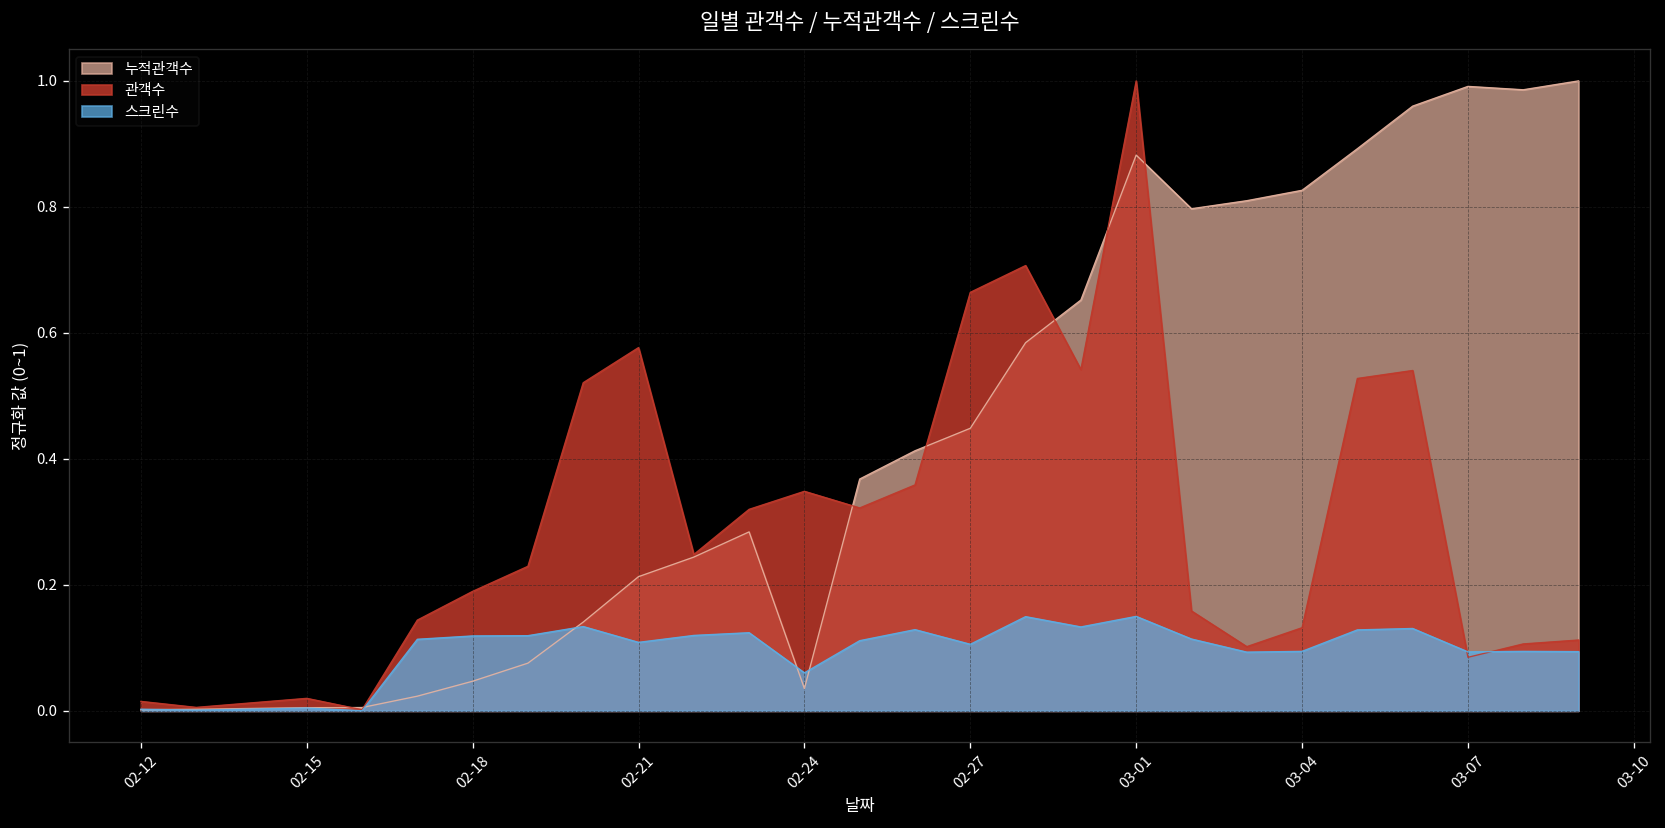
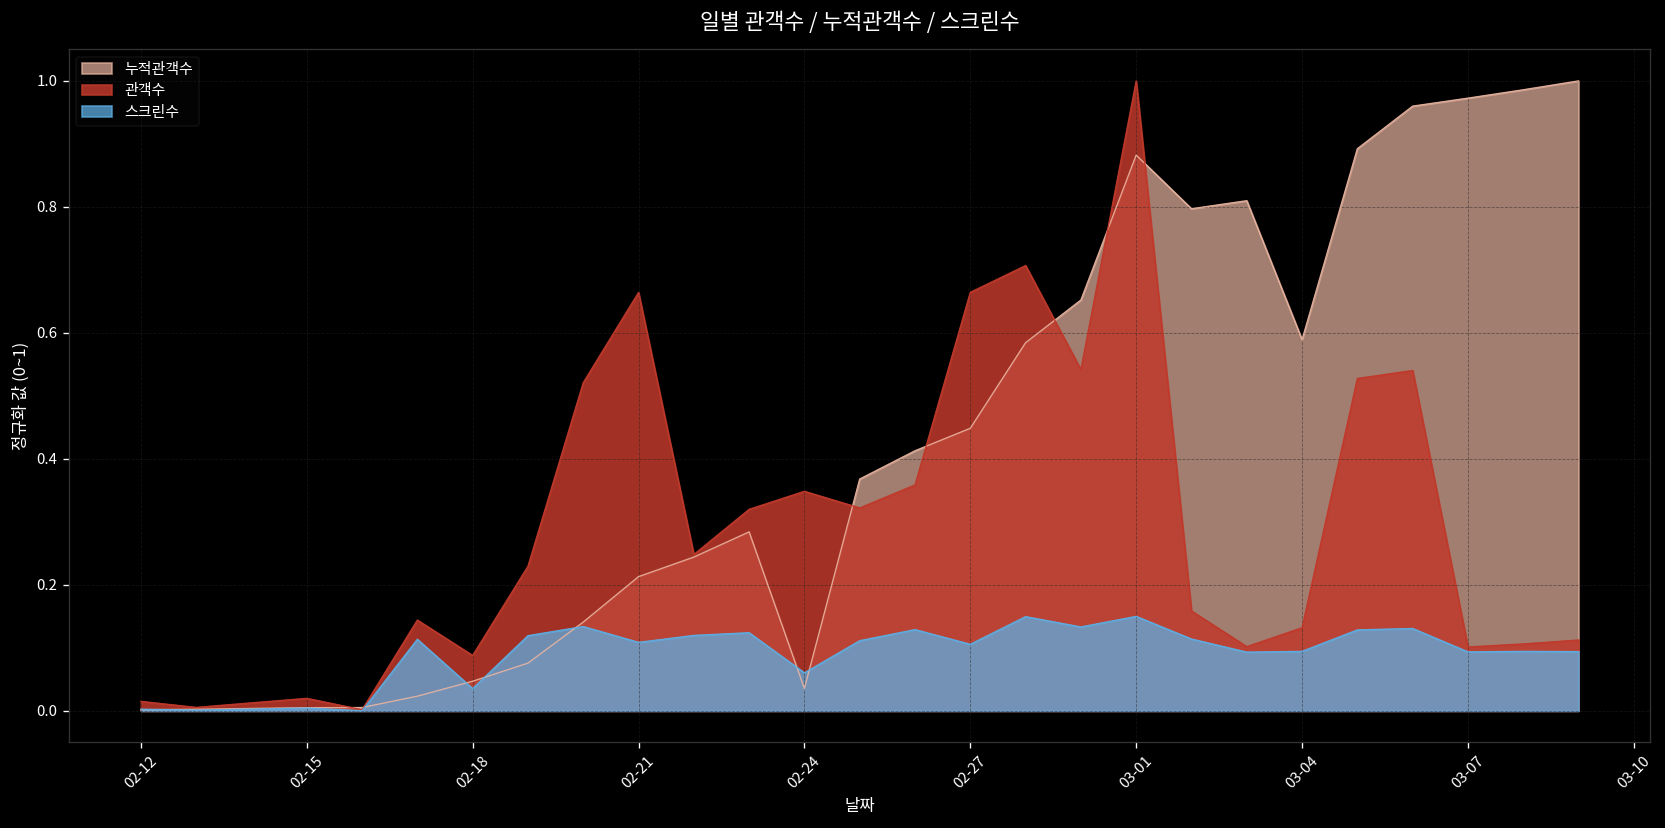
관객수, 02-18: 0.19 -> 0.09
스크린수, 02-18: 0.12 -> 0.04
관객수, 02-21: 0.58 -> 0.66
누적관객수, 03-04: 0.83 -> 0.59
누적관객수, 03-07: 0.99 -> 0.97
관객수, 03-07: 0.09 -> 0.10
